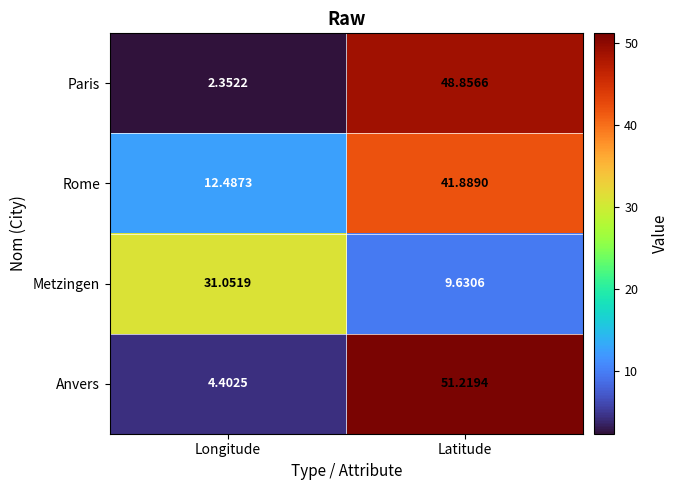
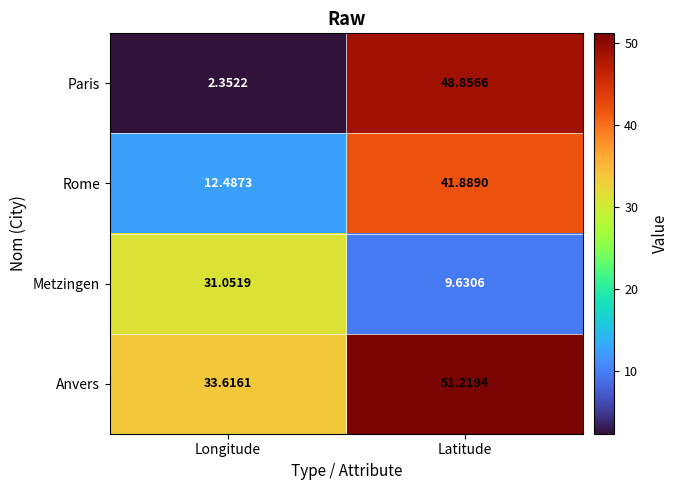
Anvers, Longitude: 4.4025 -> 33.6161
